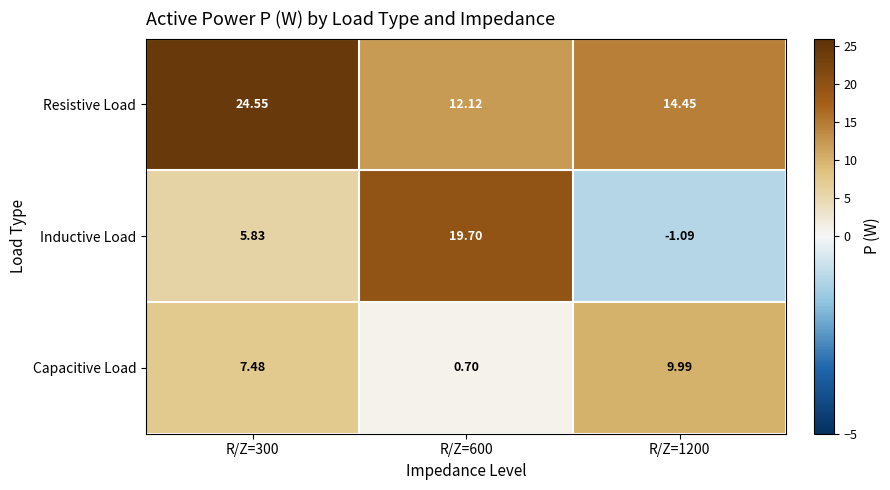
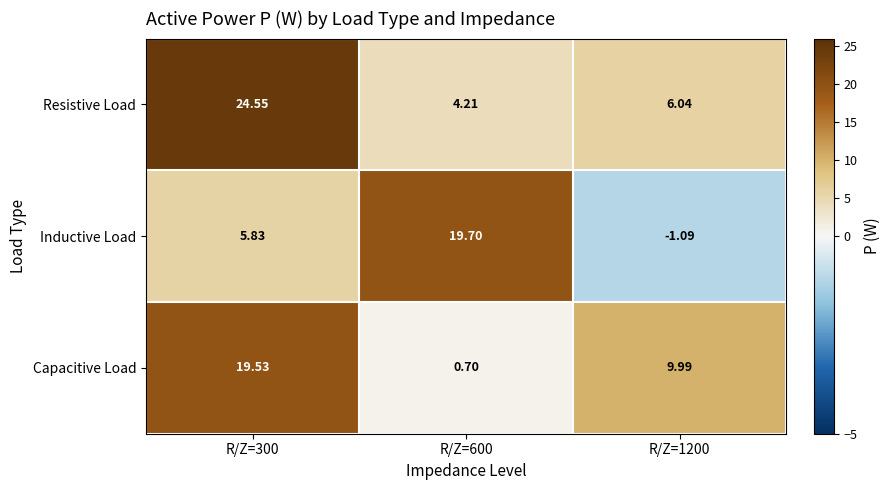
Resistive Load, R/Z=600: 12.12 -> 4.21
Resistive Load, R/Z=1200: 14.45 -> 6.04
Capacitive Load, R/Z=300: 7.48 -> 19.53
